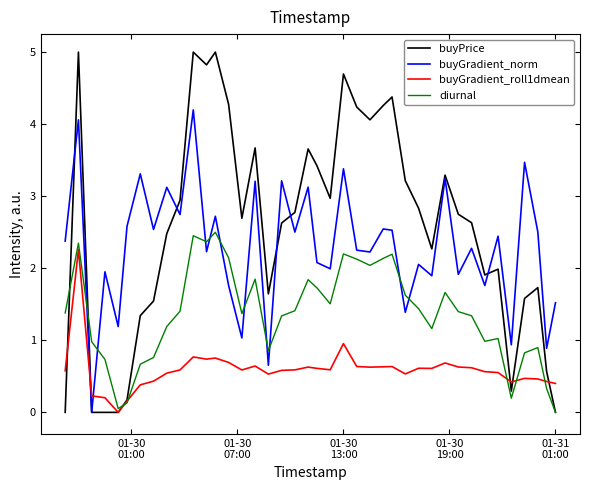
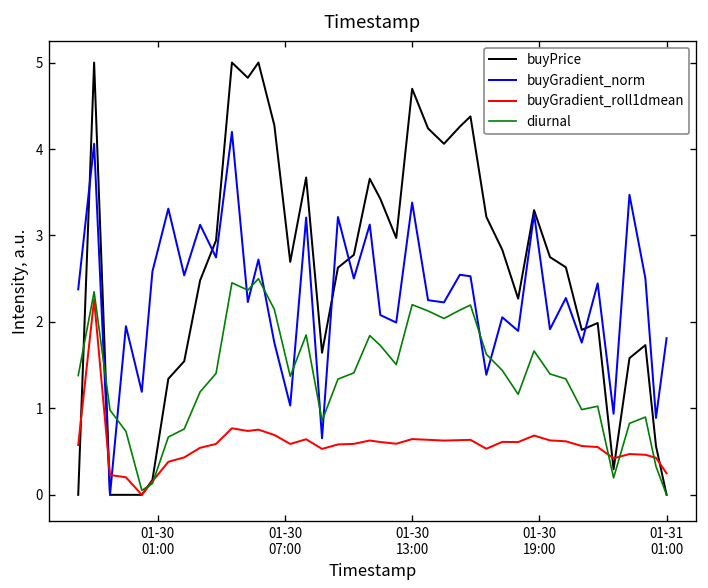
buyGradient_roll1dmean, 01-30 13:00: 1.0 -> 0.6
buyGradient_norm, 01-31 01:00: 1.5 -> 1.8
buyGradient_roll1dmean, 01-31 01:00: 0.4 -> 0.2
